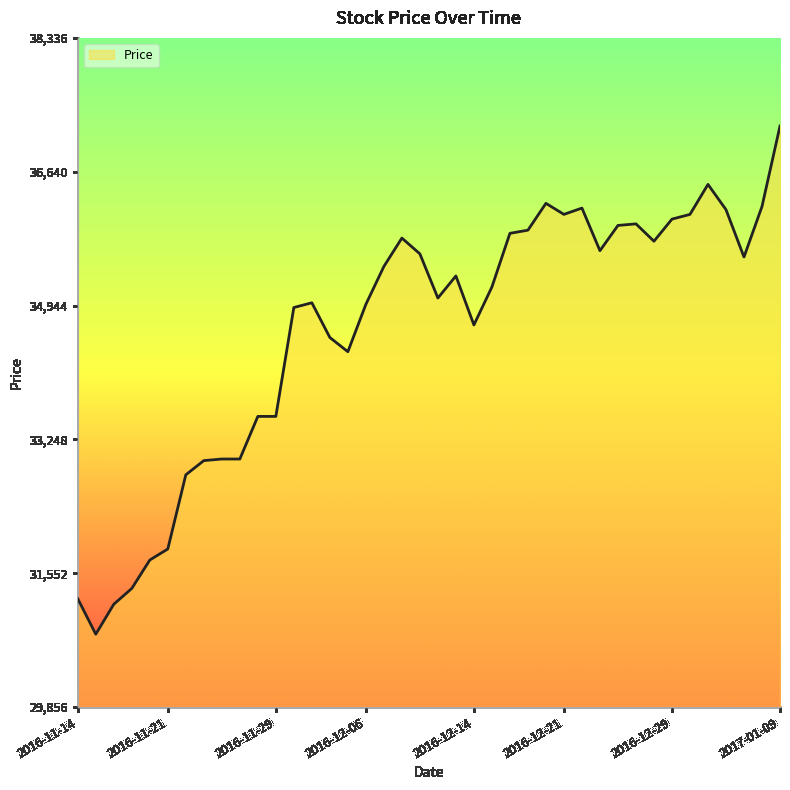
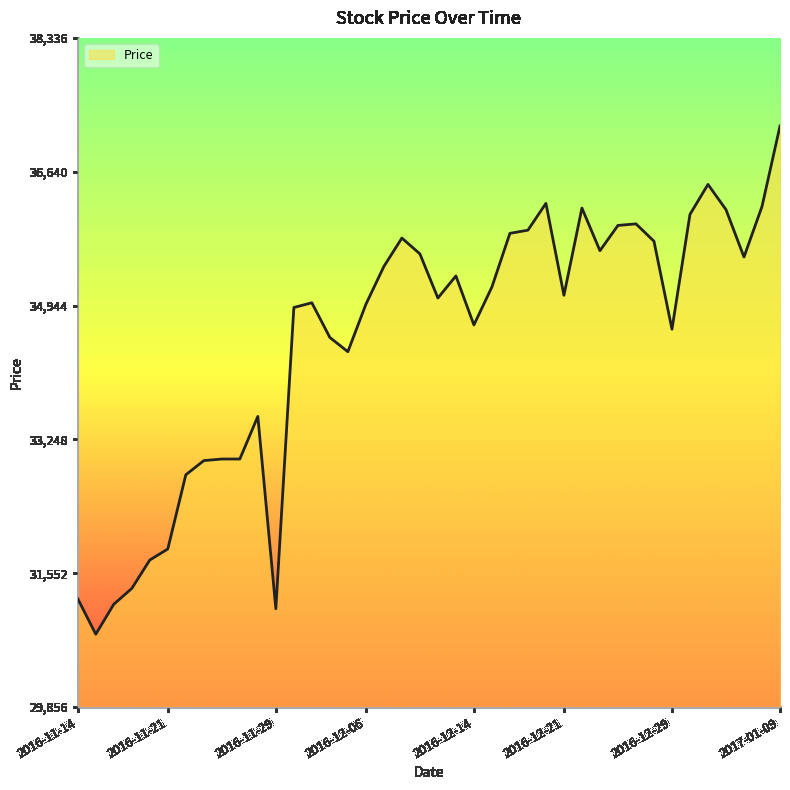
2016-11-29: 33,500 -> 31,100
2016-12-21: 36,100 -> 35,100
2016-12-29: 36,000 -> 34,600
